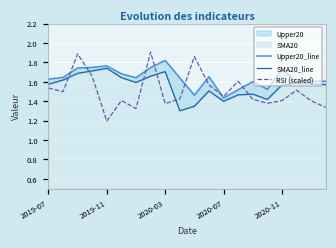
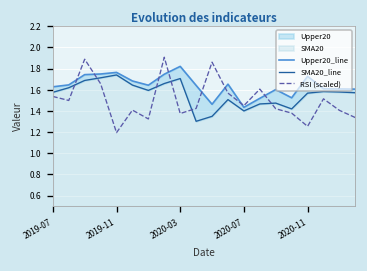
RSI (scaled), 2020-11: 1.4 -> 1.3
